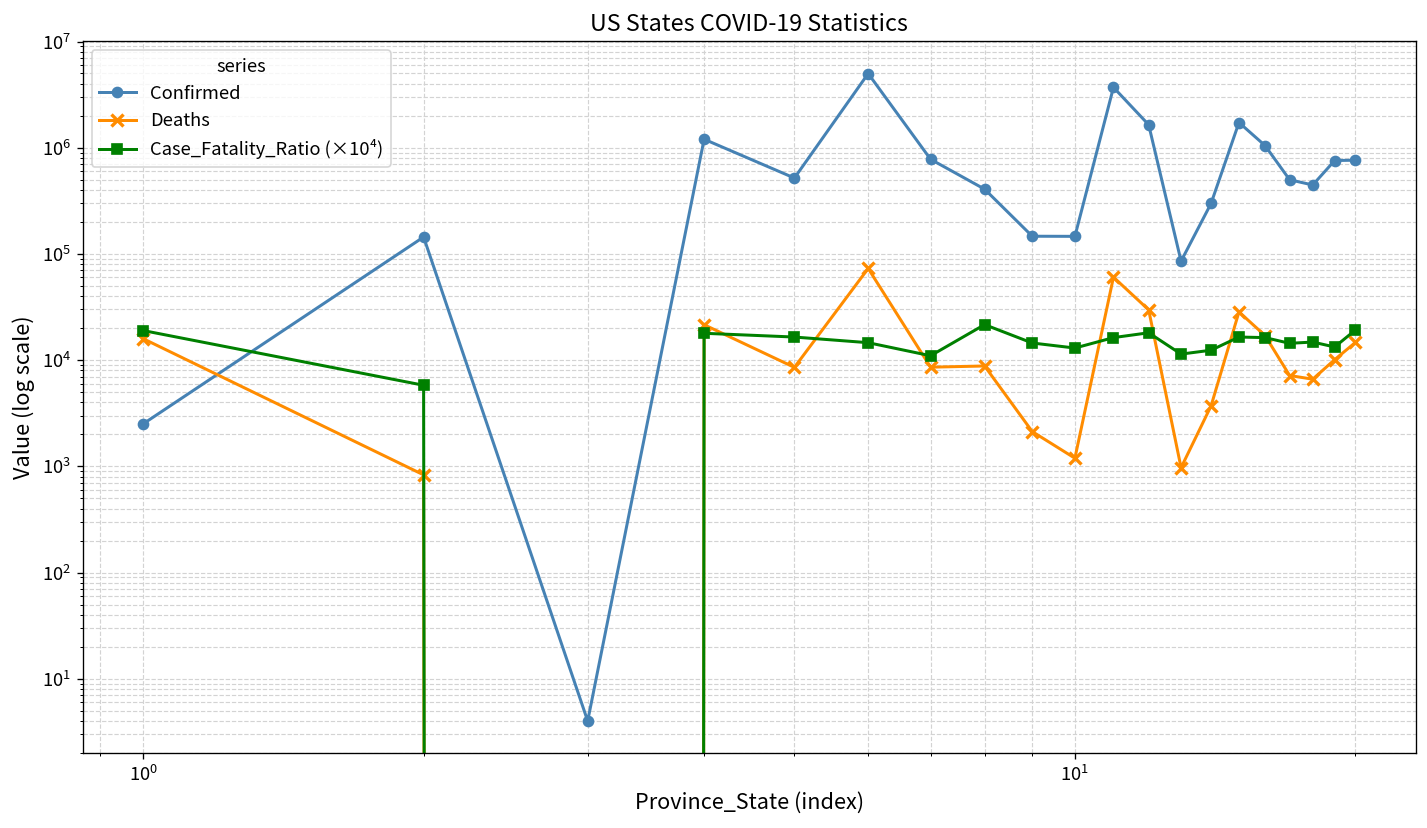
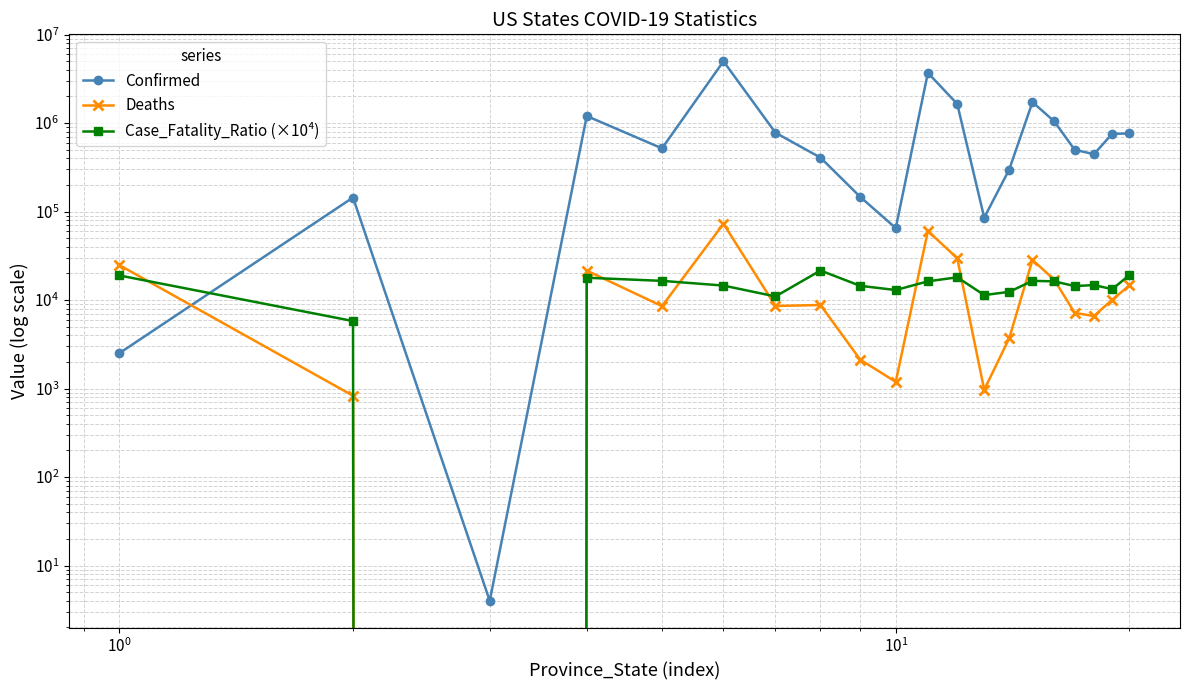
Deaths, 10^0: 16000 -> 25000
Confirmed, 10^1: 150000 -> 70000
